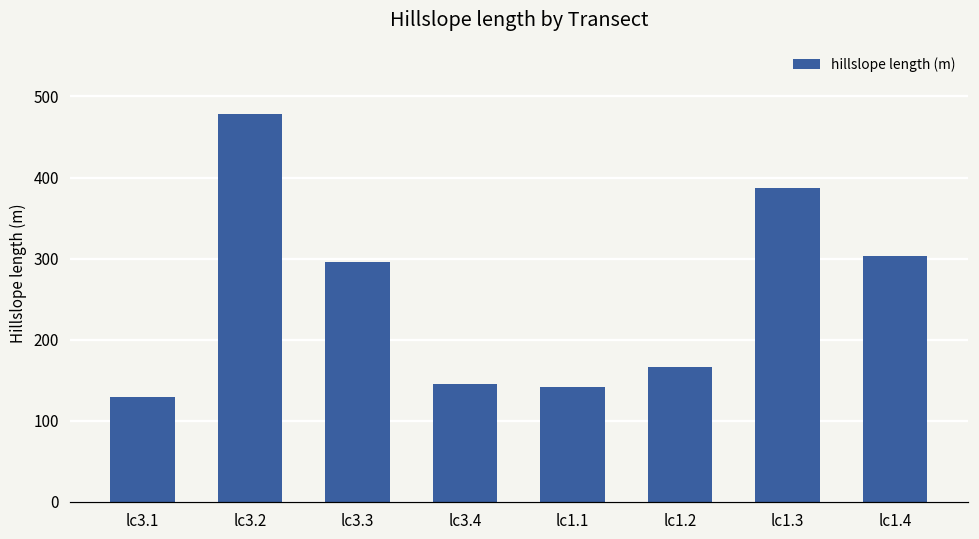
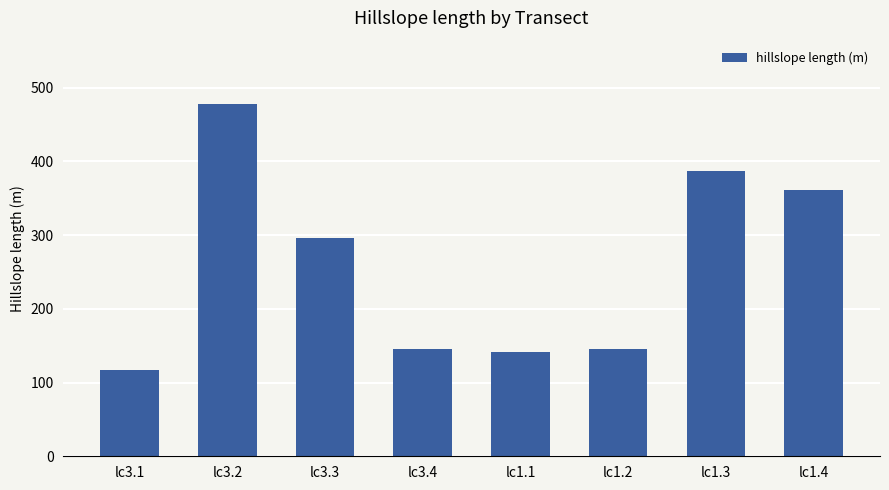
lc3.1: 130 -> 120
lc1.2: 170 -> 150
lc1.4: 300 -> 360
